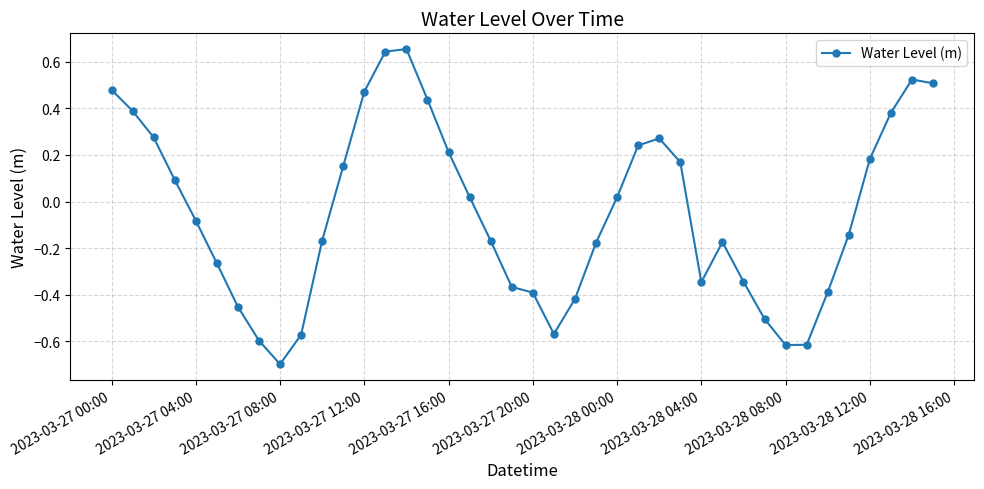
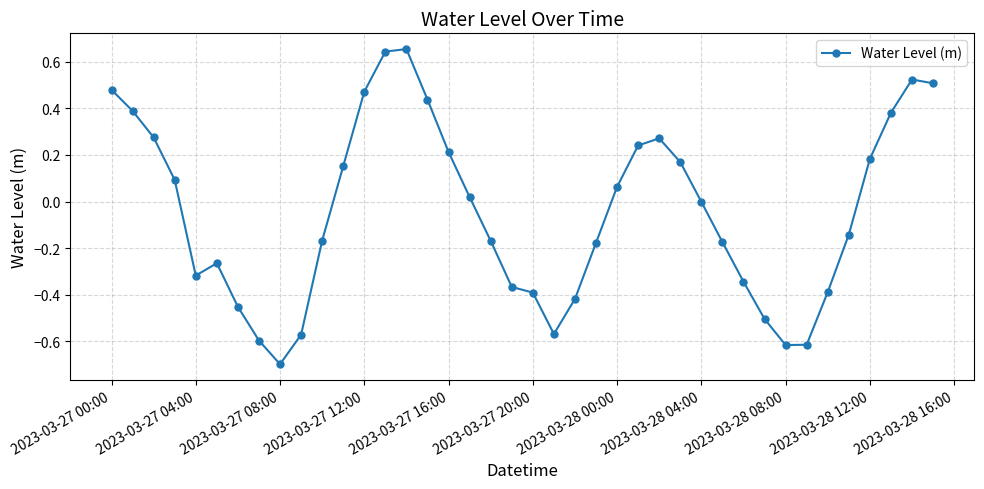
2023-03-27 04:00: -0.08 -> -0.32
2023-03-28 00:00: 0.02 -> 0.06
2023-03-28 04:00: -0.35 -> 0.00
